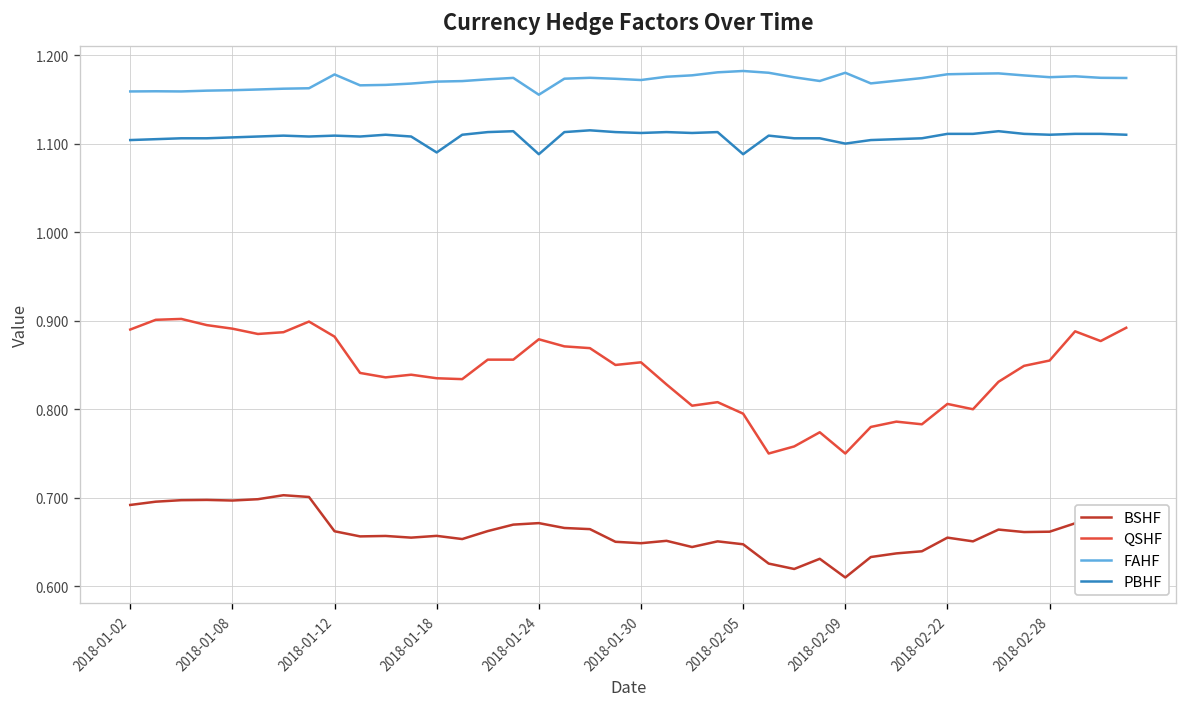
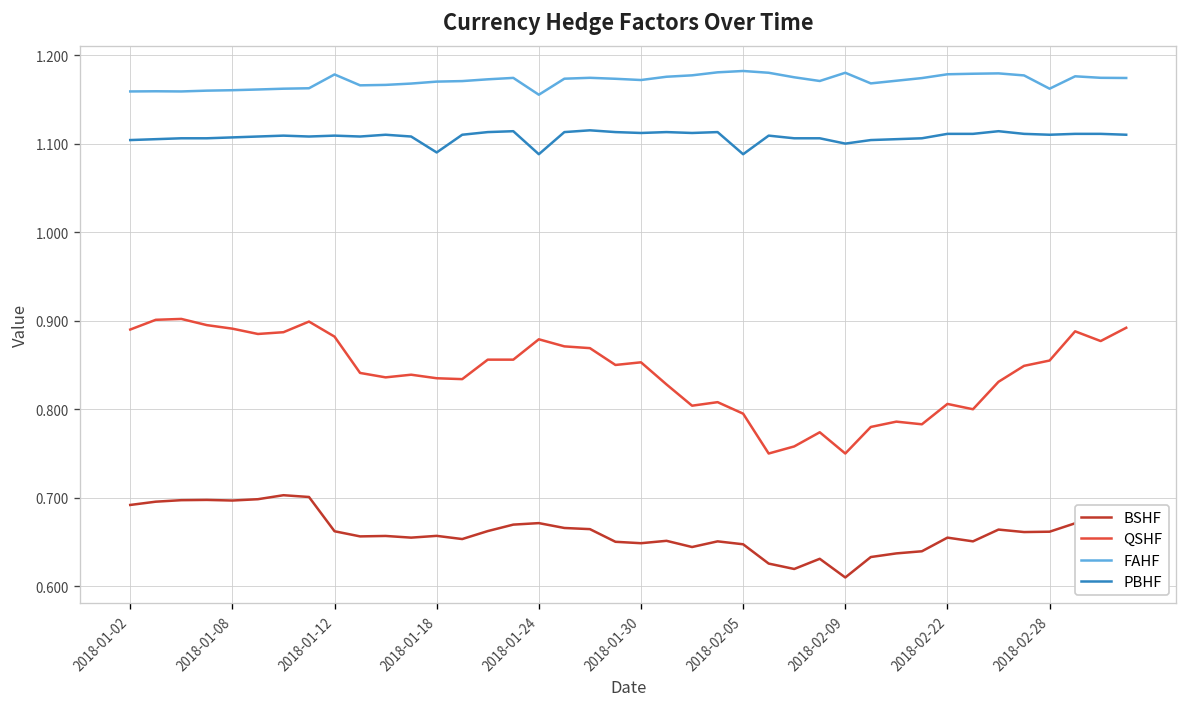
FAHF, 2018-02-28: 1.18 -> 1.16
